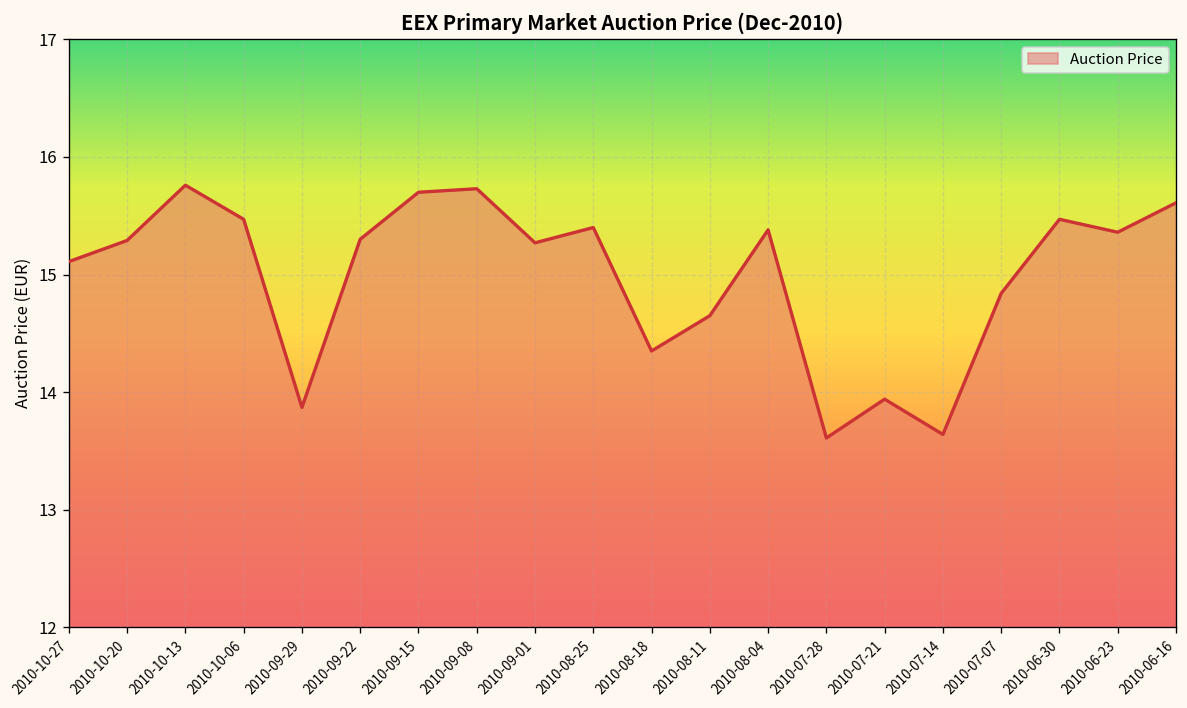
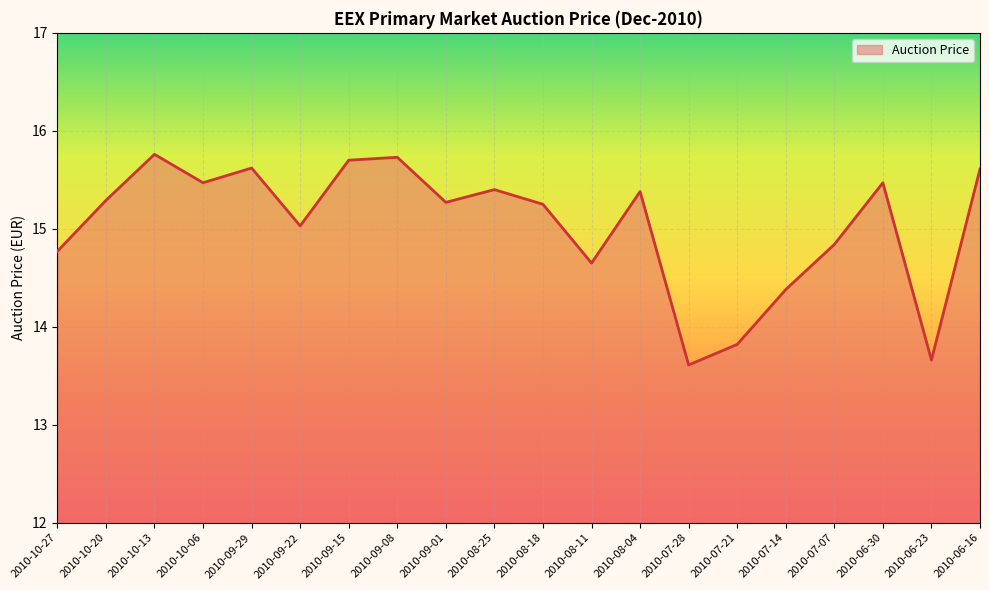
2010-10-27: 15.1 -> 14.8
2010-09-29: 13.9 -> 15.6
2010-09-22: 15.3 -> 15.0
2010-08-18: 14.4 -> 15.3
2010-07-21: 13.9 -> 13.8
2010-07-14: 13.6 -> 14.4
2010-06-23: 15.4 -> 13.7
